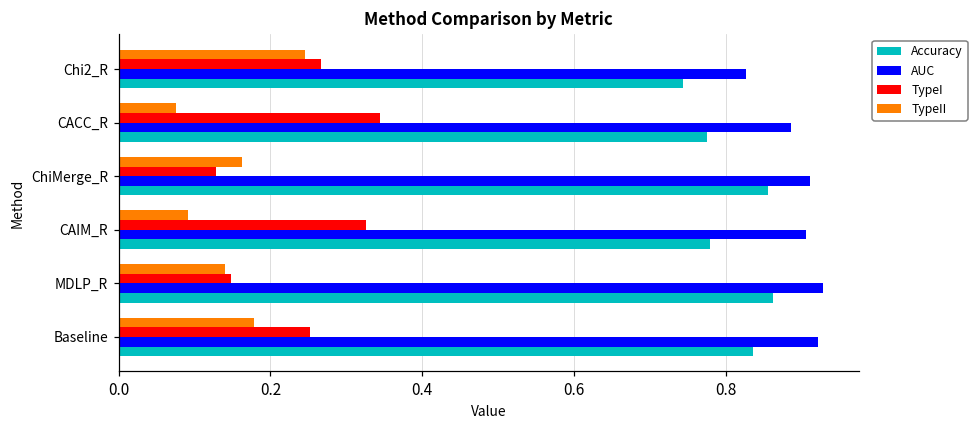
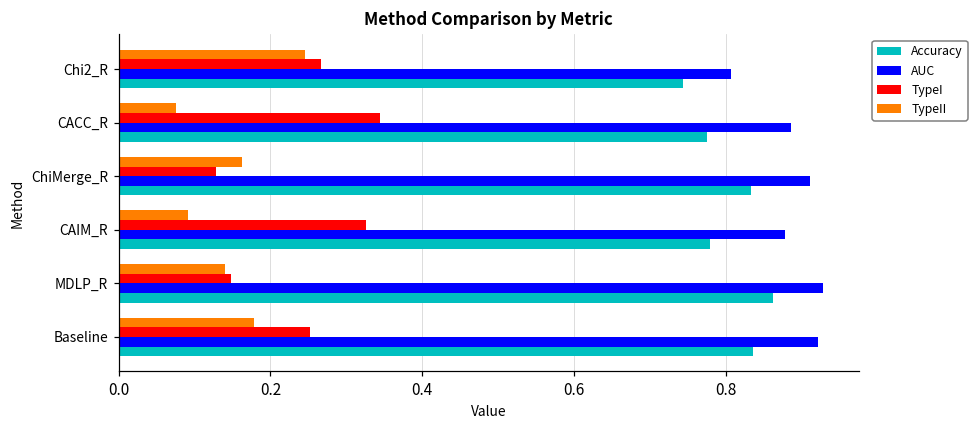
AUC, Chi2_R: 0.83 -> 0.81
Accuracy, ChiMerge_R: 0.86 -> 0.83
AUC, CAIM_R: 0.91 -> 0.88
